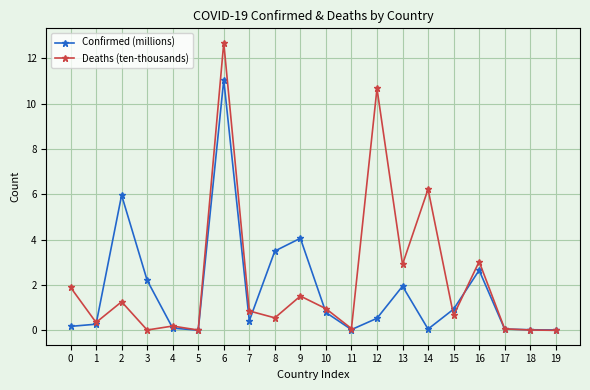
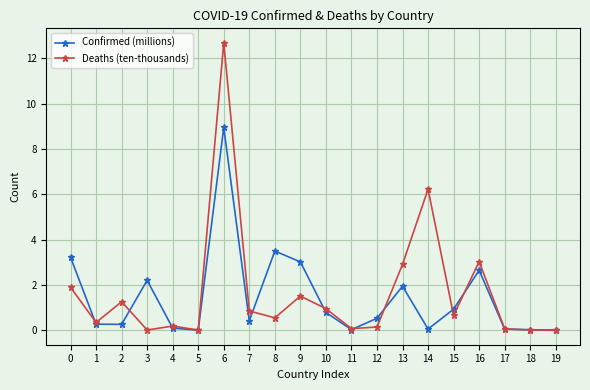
Confirmed (millions), 0: 0.2 -> 3.2
Confirmed (millions), 2: 6.0 -> 0.3
Confirmed (millions), 6: 11.1 -> 9.0
Confirmed (millions), 9: 4.1 -> 3.0
Deaths (ten-thousands), 12: 10.7 -> 0.1
